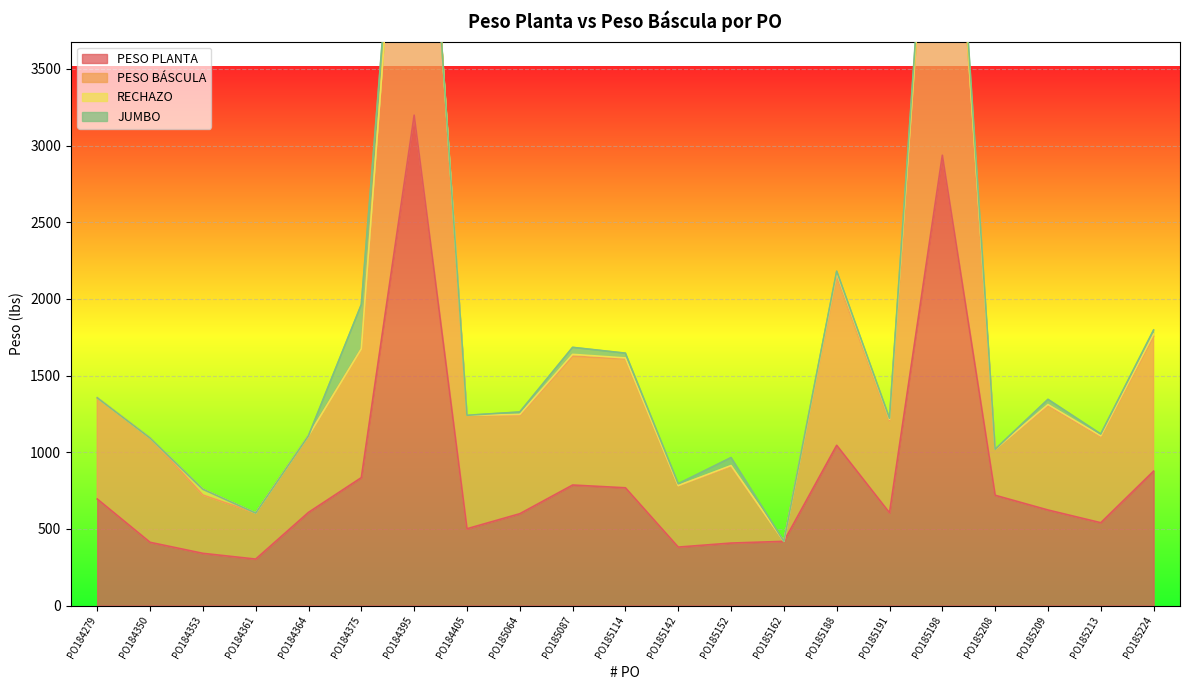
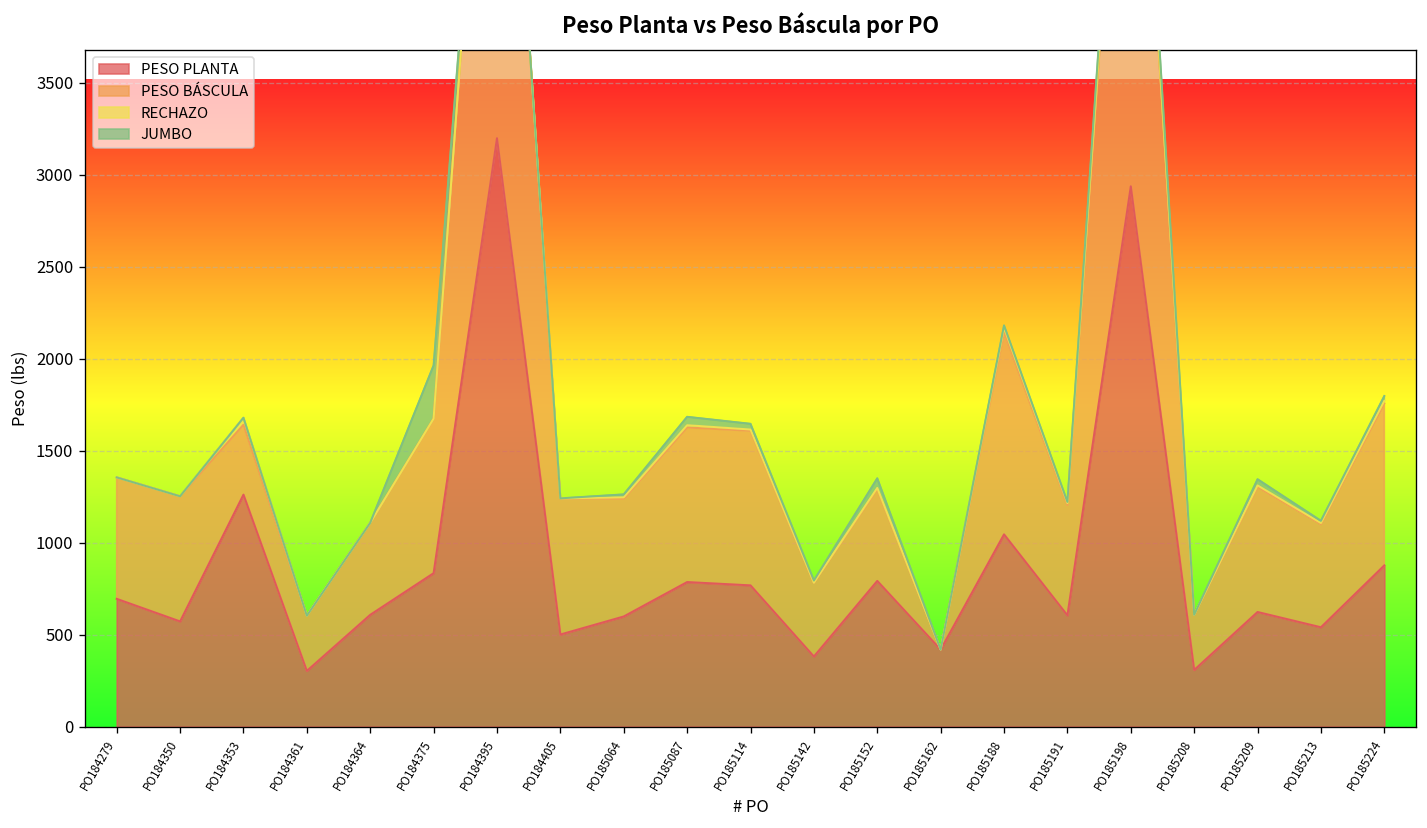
PESO PLANTA, PO184350: 410 -> 570
PESO PLANTA, PO184353: 340 -> 1260
PESO PLANTA, PO185152: 410 -> 790
PESO PLANTA, PO185208: 720 -> 310
